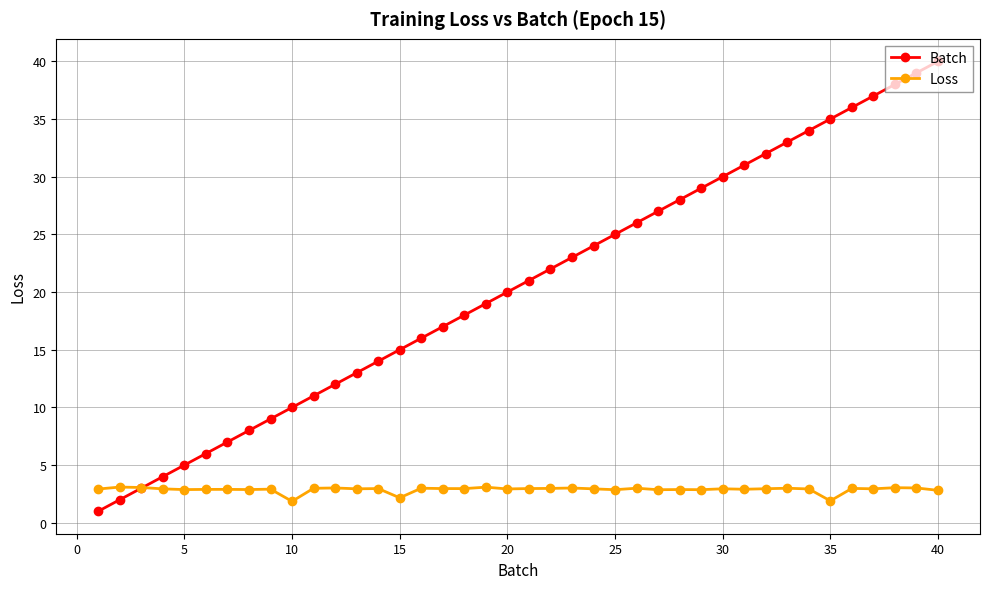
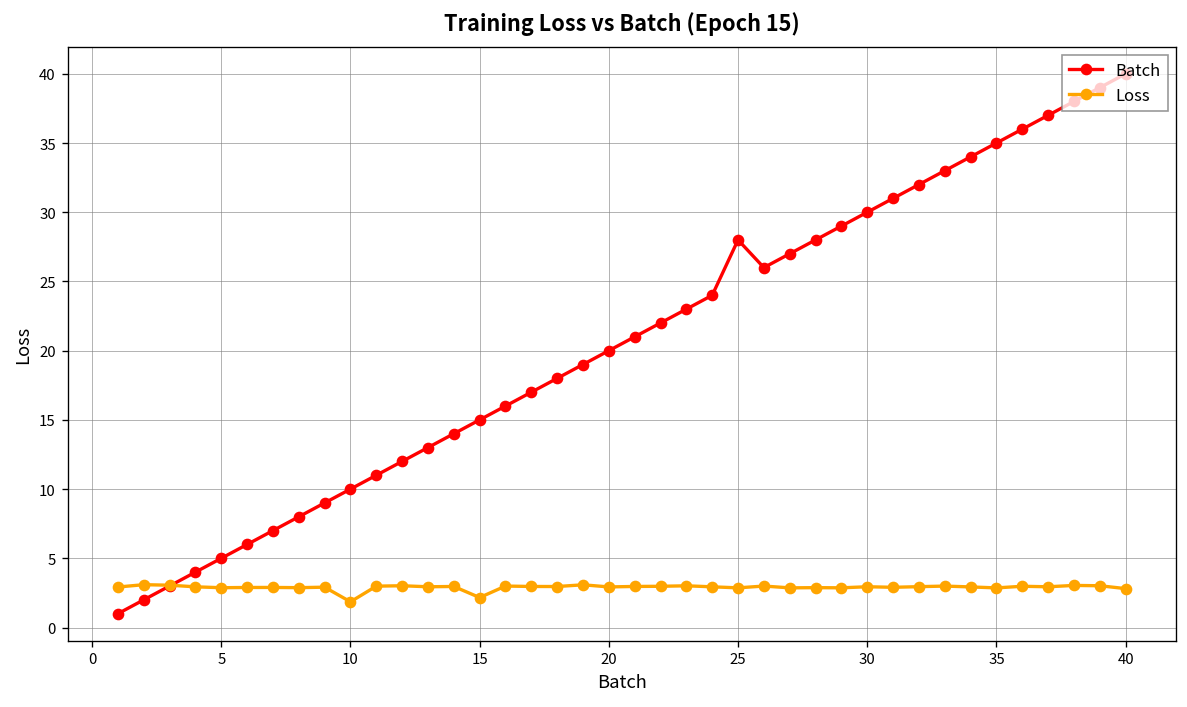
Batch, 25: 25 -> 28
Loss, 35: 1.9 -> 2.9
